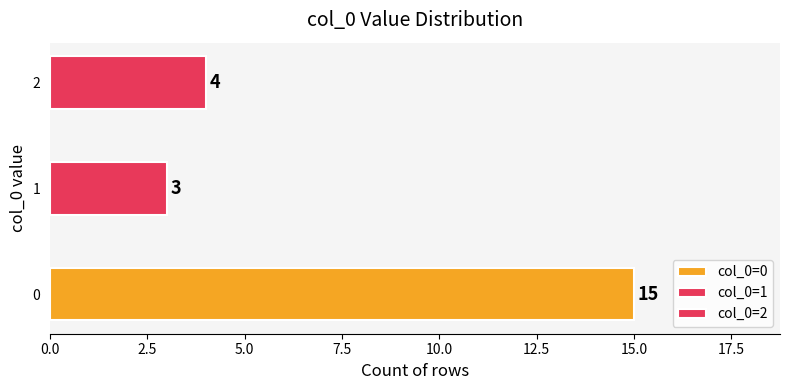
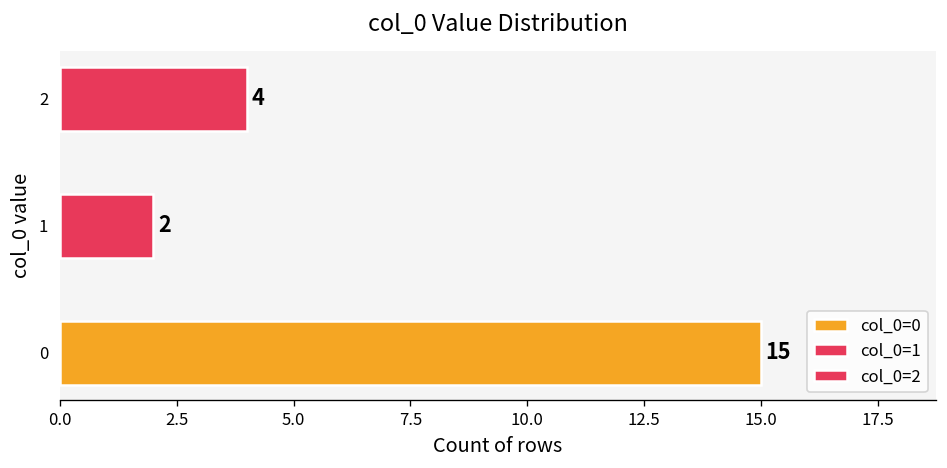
1: 3 -> 2
